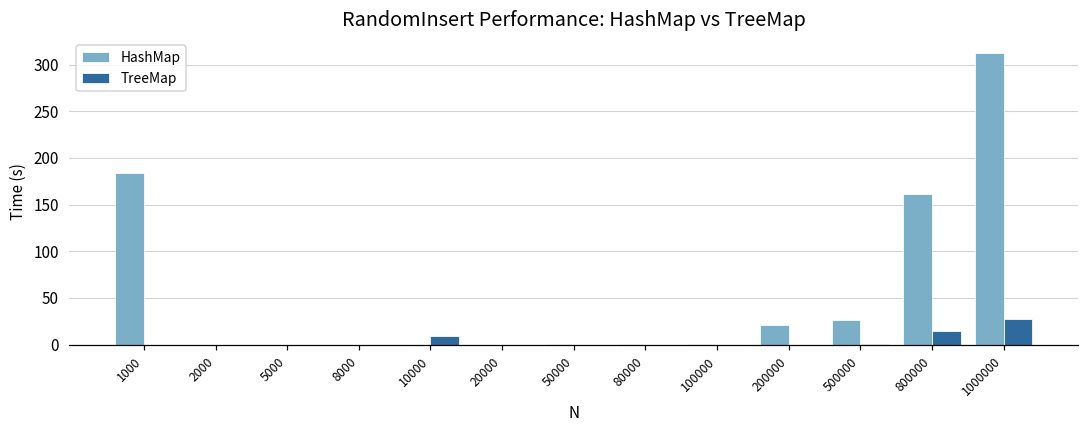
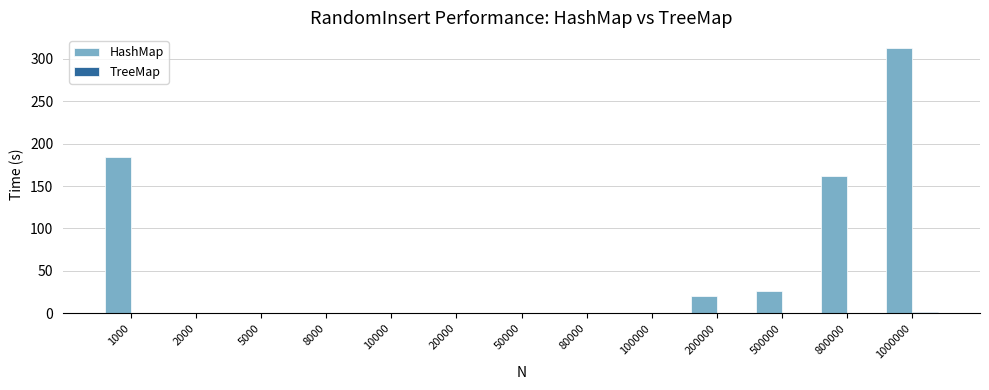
TreeMap, 10000: 10 -> 0
TreeMap, 800000: 10 -> 0
TreeMap, 1000000: 30 -> 0
